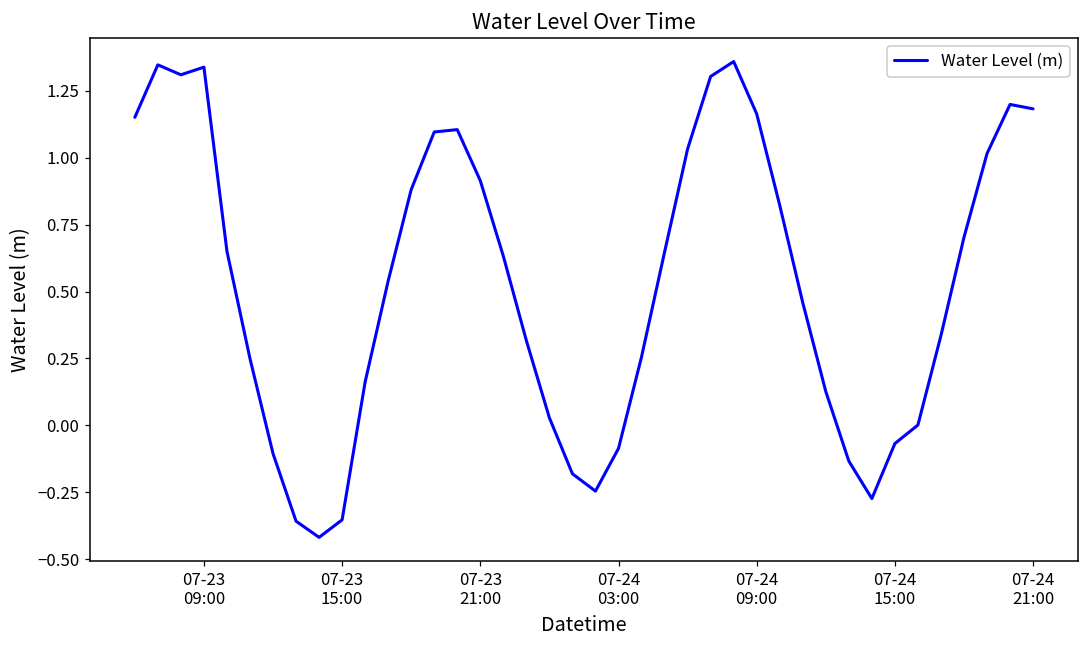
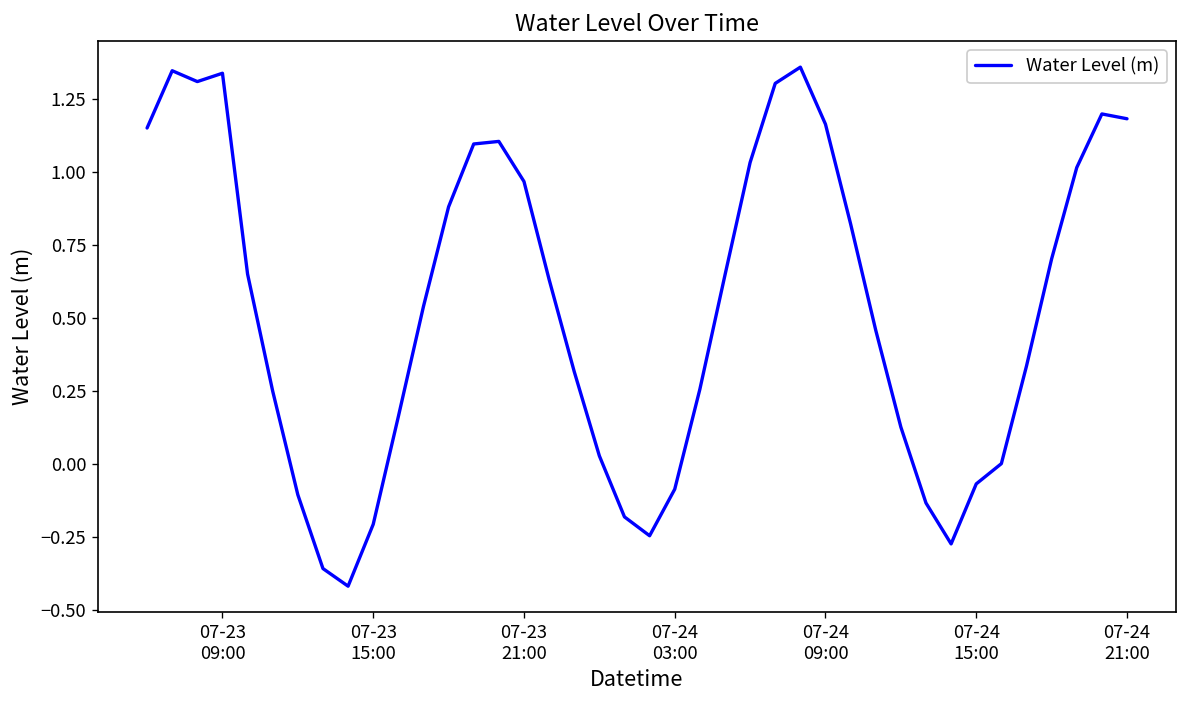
07-23 15:00: -0.35 -> -0.21
07-23 21:00: 0.91 -> 0.97
